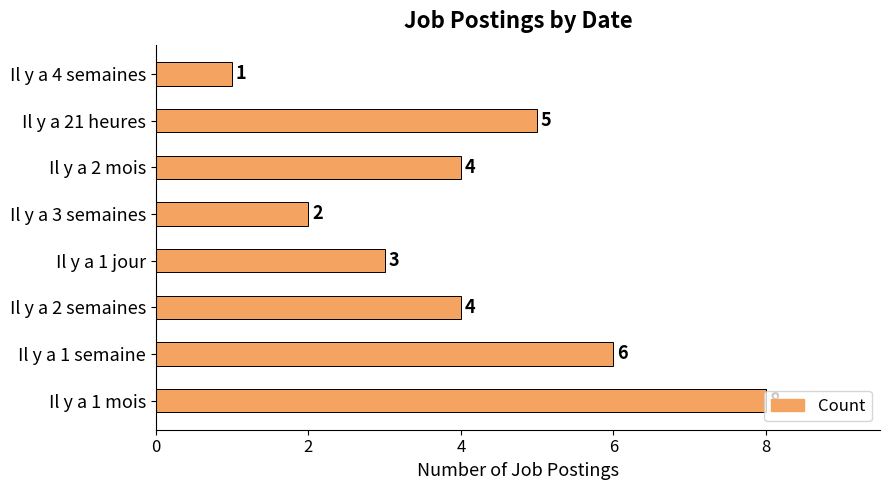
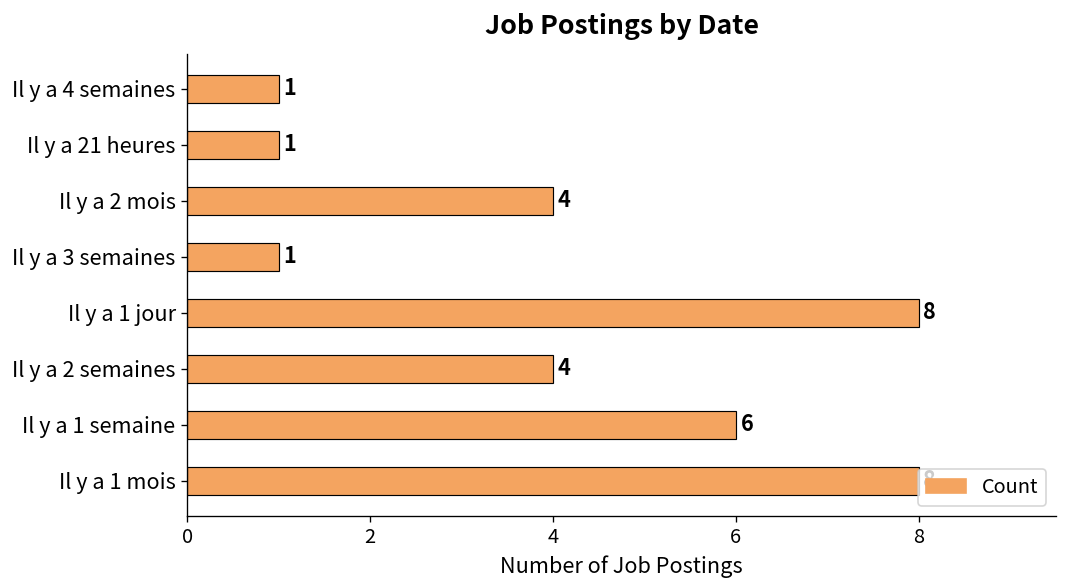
Il y a 21 heures: 5 -> 1
Il y a 3 semaines: 2 -> 1
Il y a 1 jour: 3 -> 8
